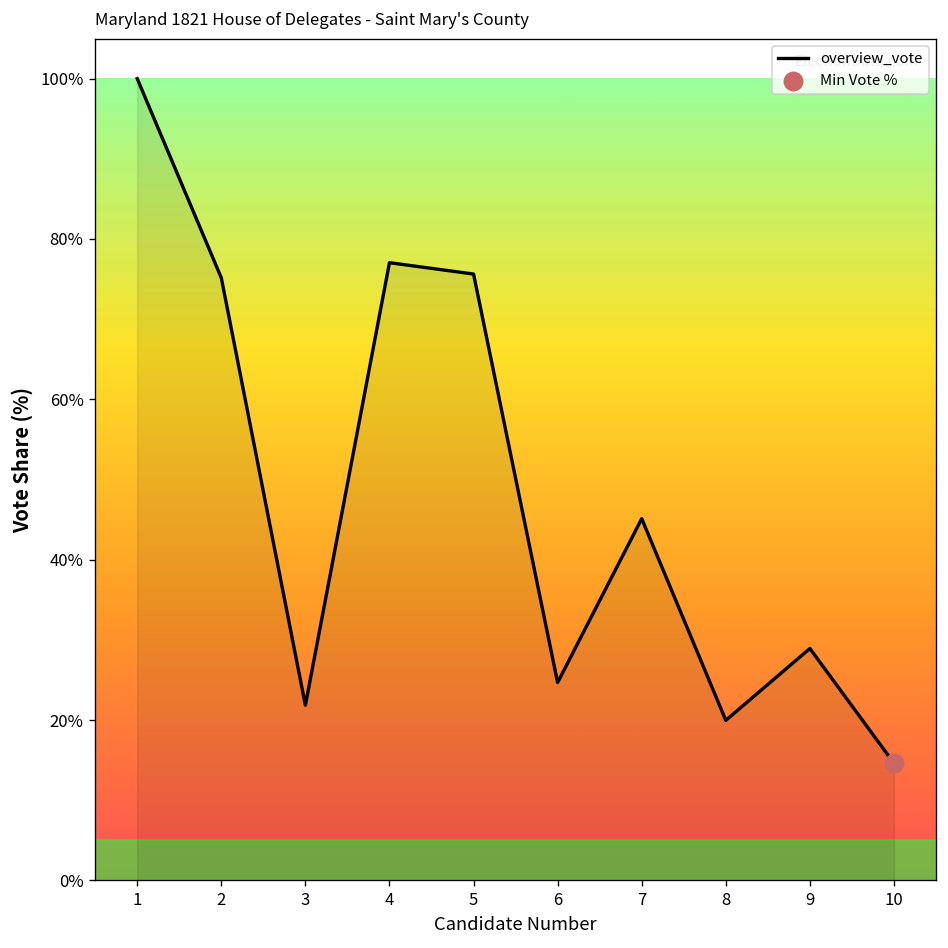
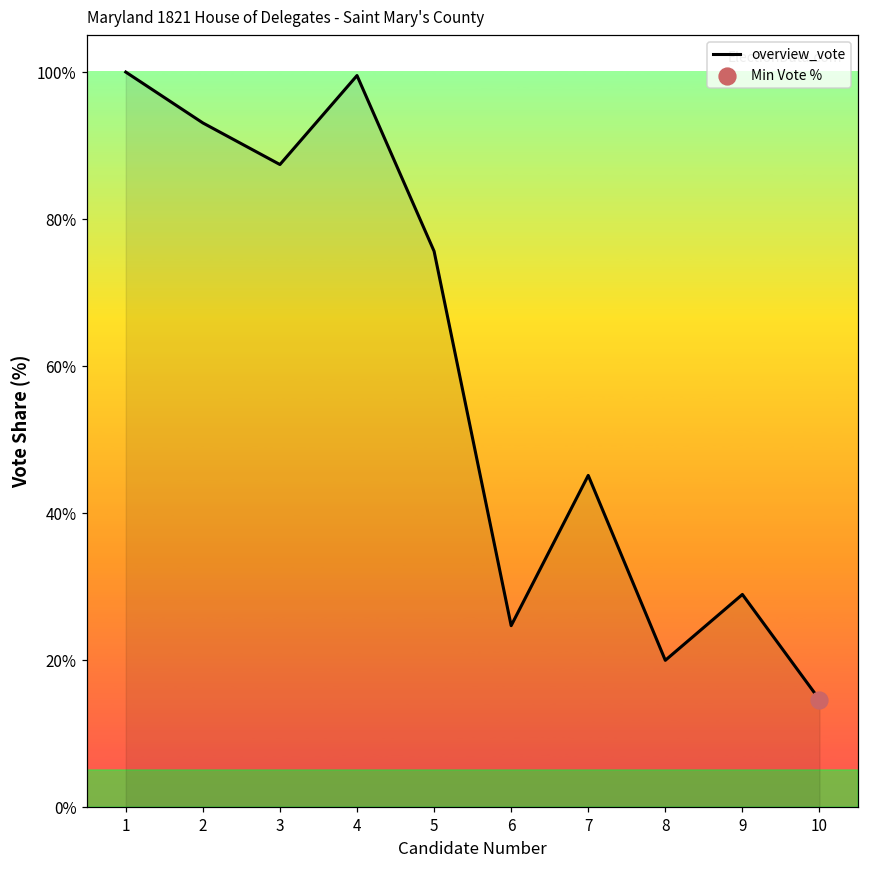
overview_vote, 2: 75% -> 93%
overview_vote, 3: 22% -> 87%
overview_vote, 4: 77% -> 100%
